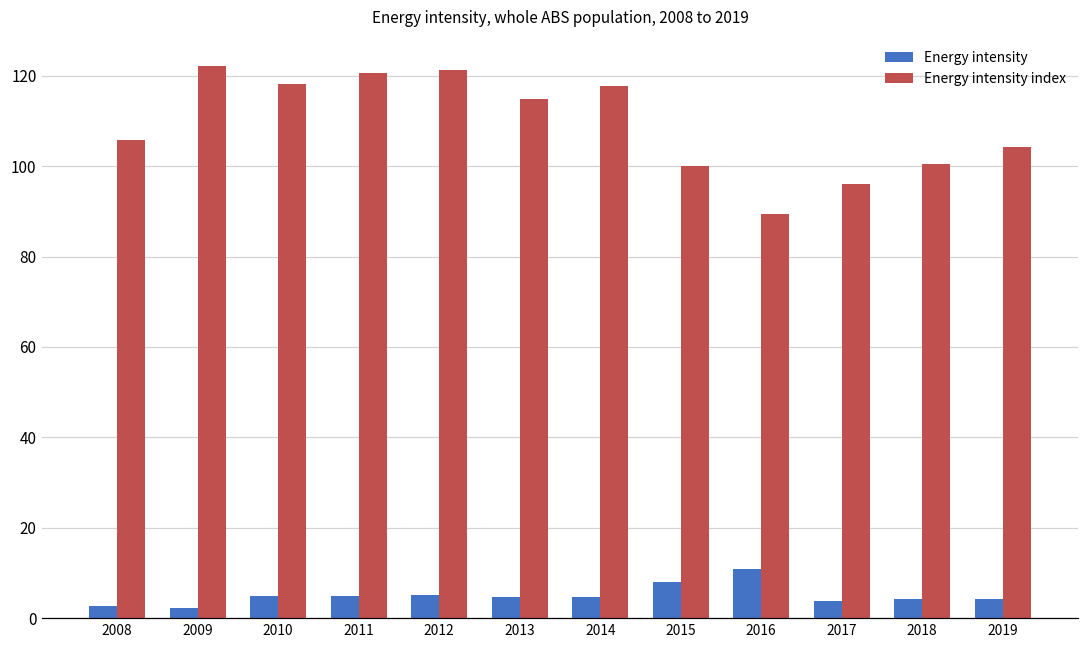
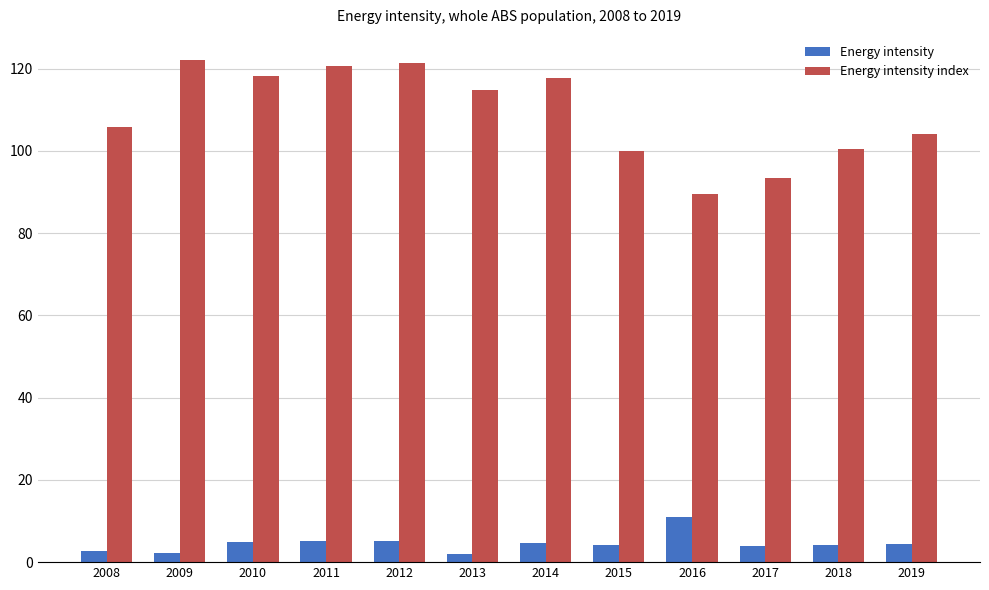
Energy intensity, 2013: 5 -> 2
Energy intensity, 2015: 8 -> 4
Energy intensity index, 2017: 96 -> 93
